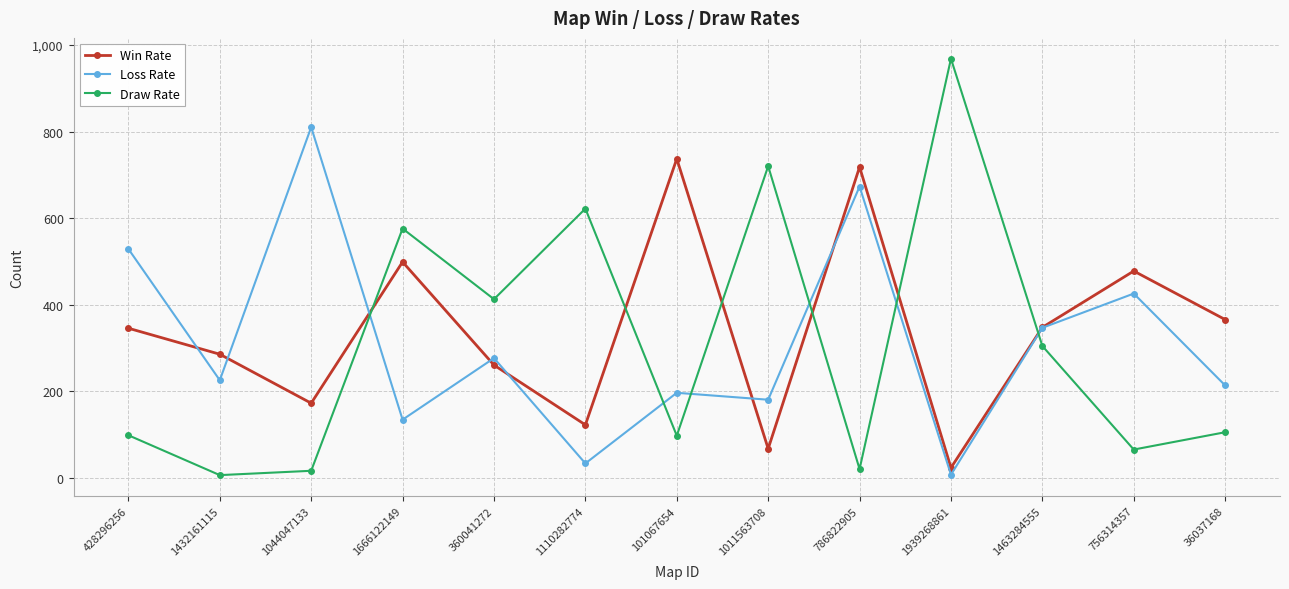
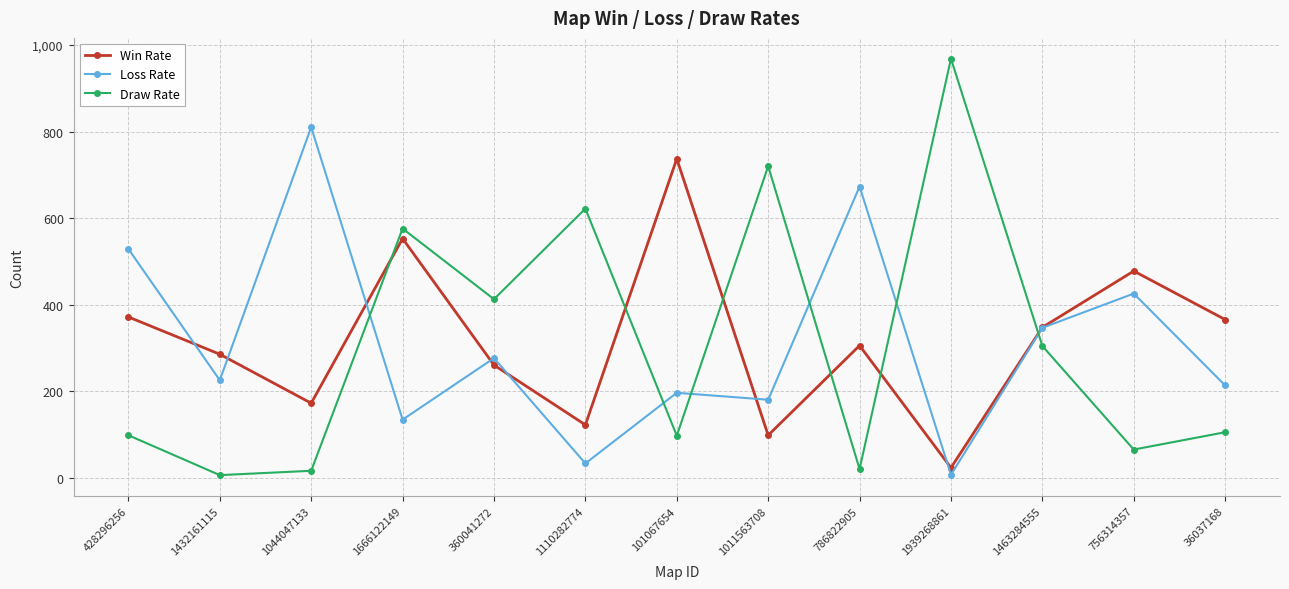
Win Rate, 428296256: 350 -> 370
Win Rate, 1666122149: 500 -> 550
Win Rate, 1011563708: 70 -> 100
Win Rate, 786822905: 720 -> 310
